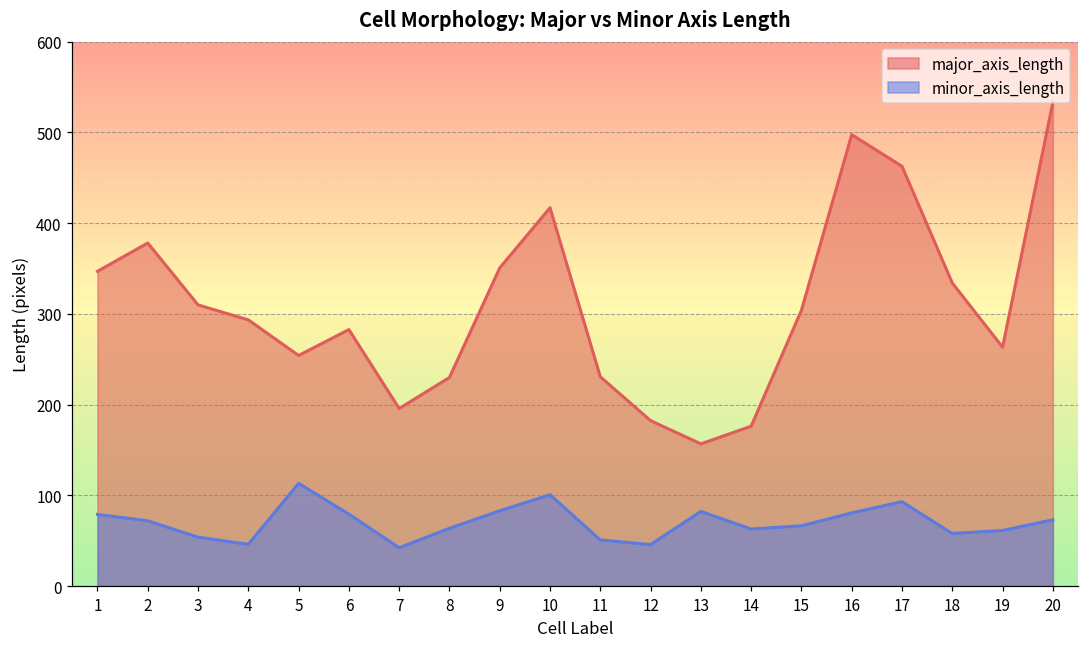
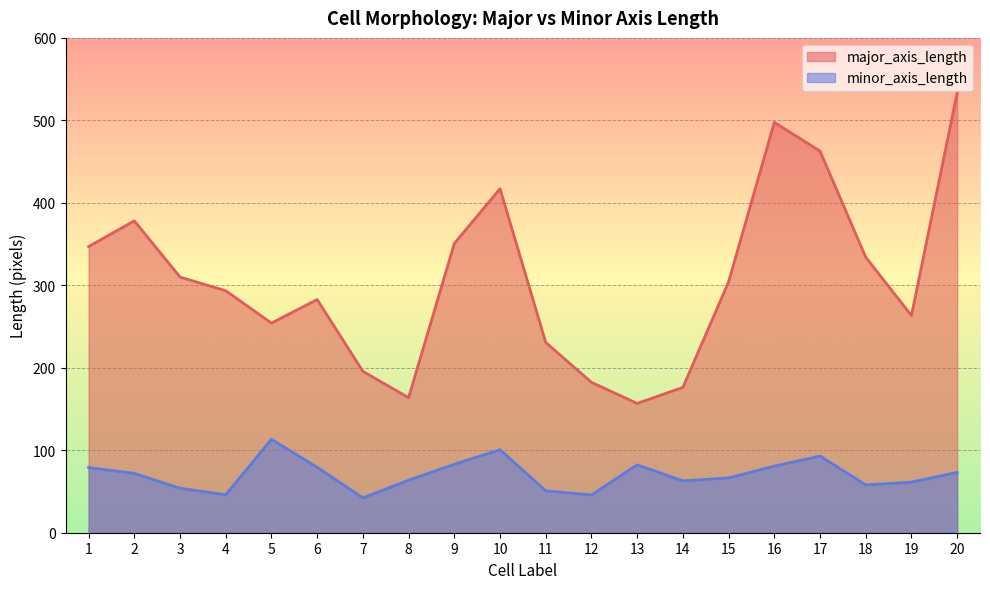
major_axis_length, 8: 230 -> 160
